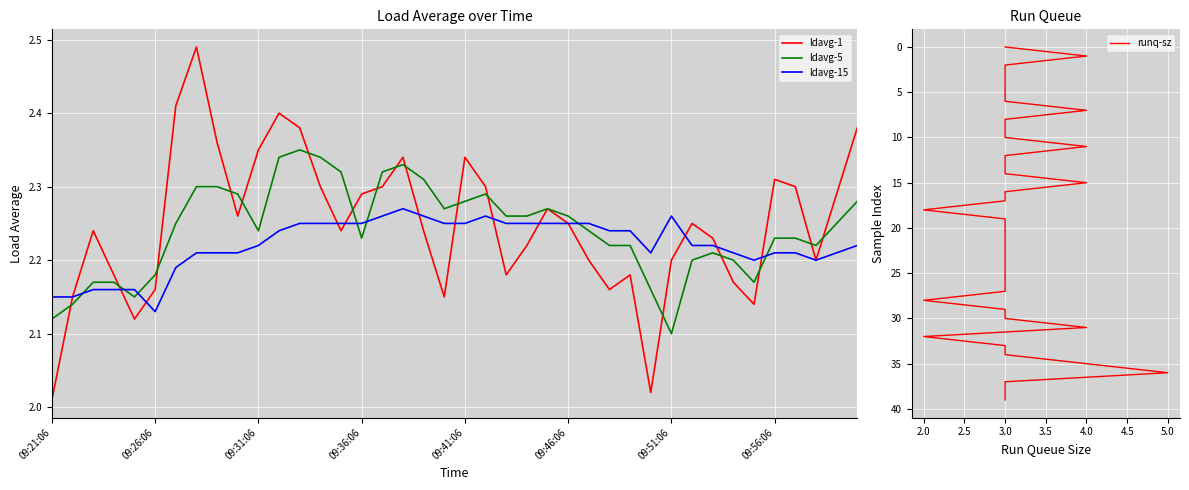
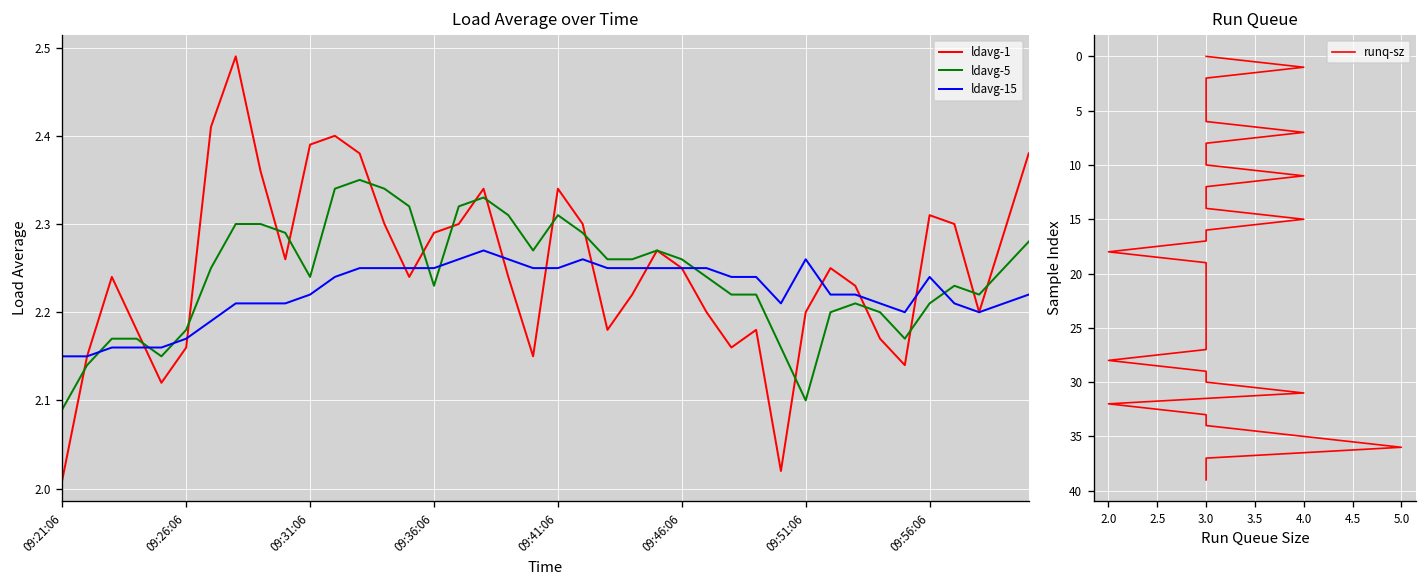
Load Average over Time, ldavg-5, 09:21:06: 2.12 -> 2.09
Load Average over Time, ldavg-15, 09:26:06: 2.13 -> 2.17
Load Average over Time, ldavg-1, 09:31:06: 2.35 -> 2.39
Load Average over Time, ldavg-5, 09:41:06: 2.28 -> 2.31
Load Average over Time, ldavg-5, 09:56:06: 2.23 -> 2.21
Load Average over Time, ldavg-15, 09:56:06: 2.21 -> 2.24
